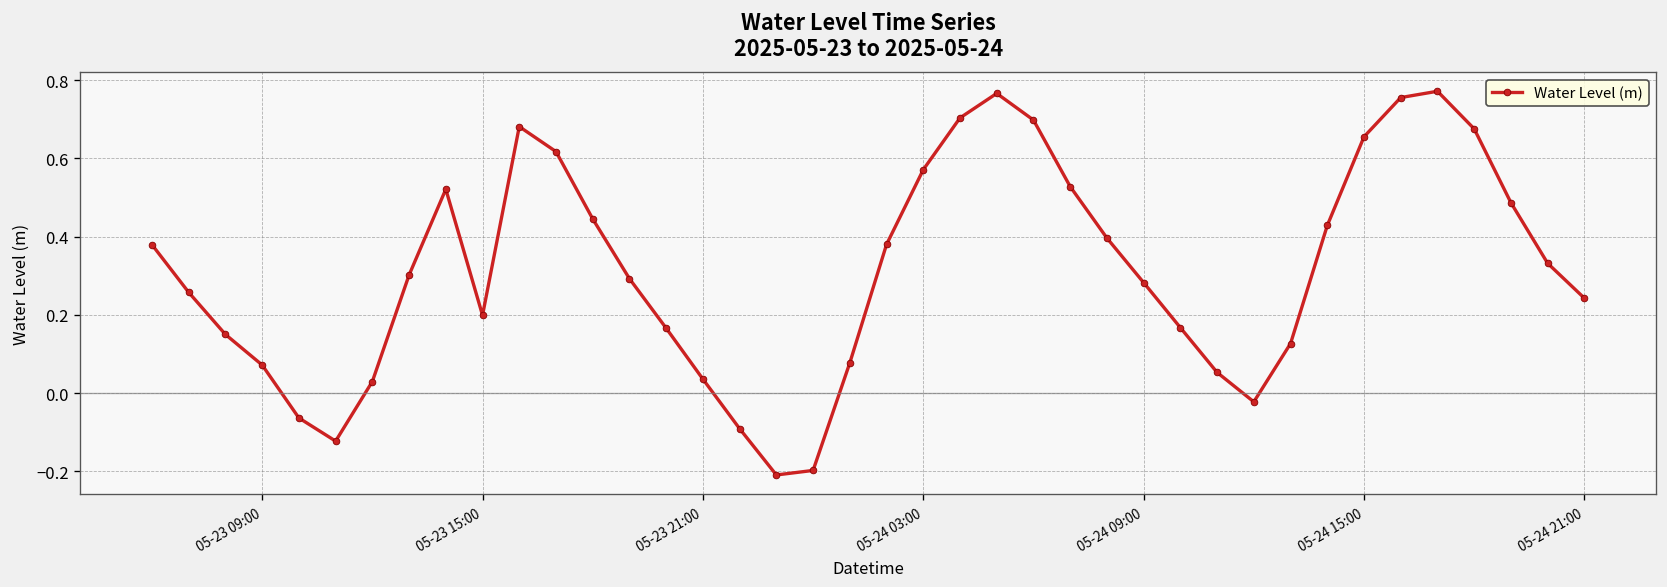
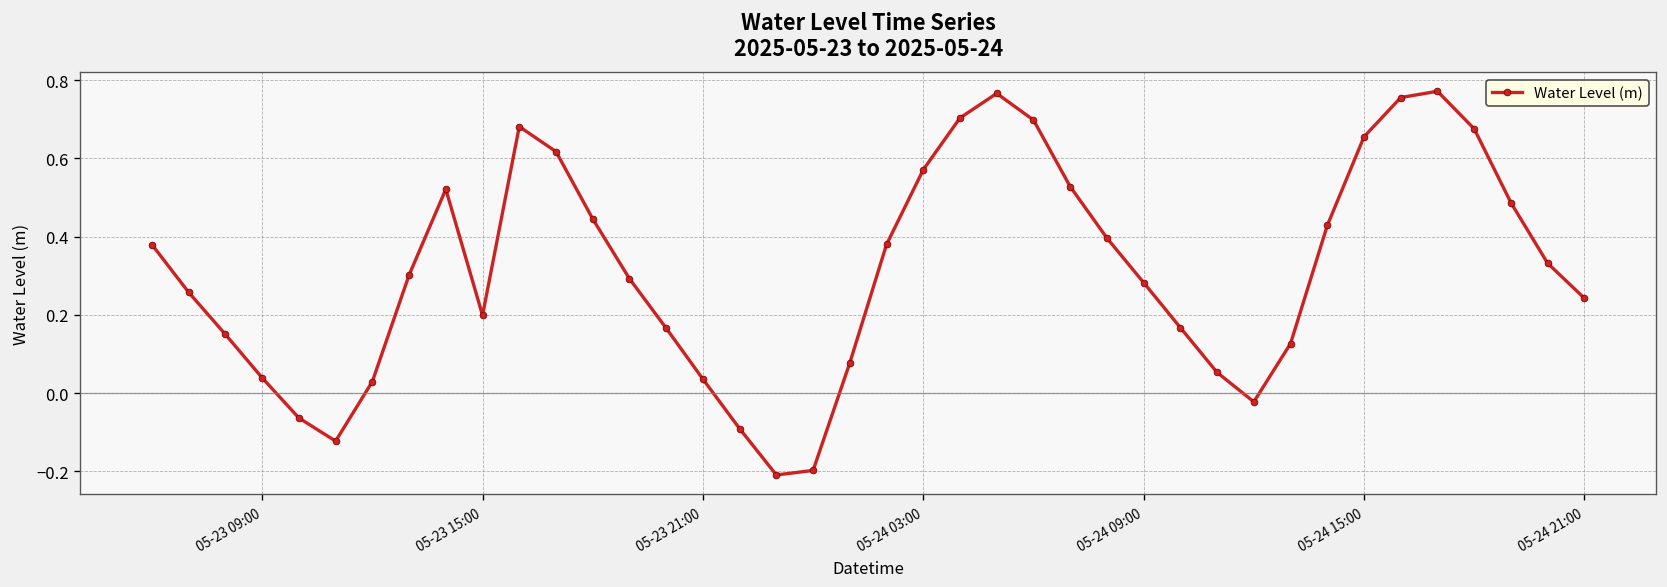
05-23 09:00: 0.07 -> 0.04
